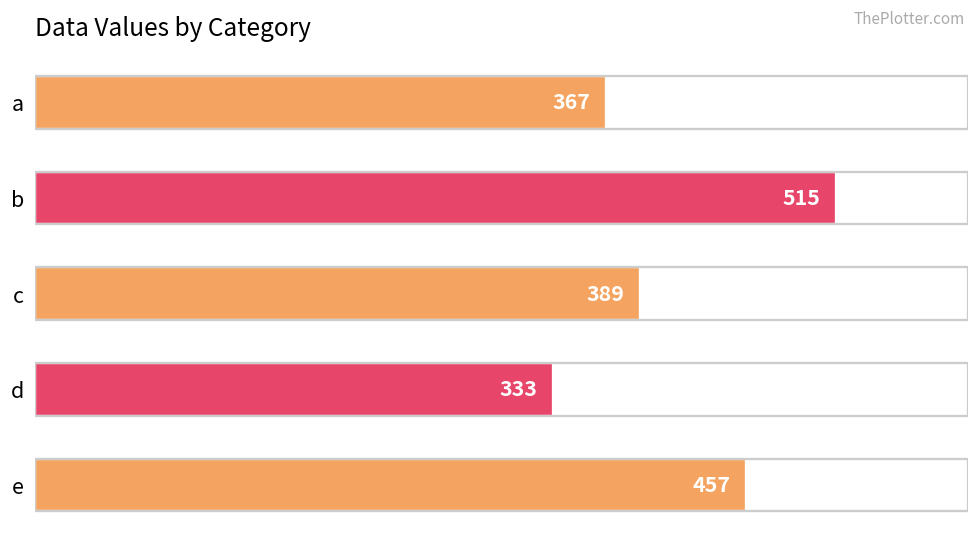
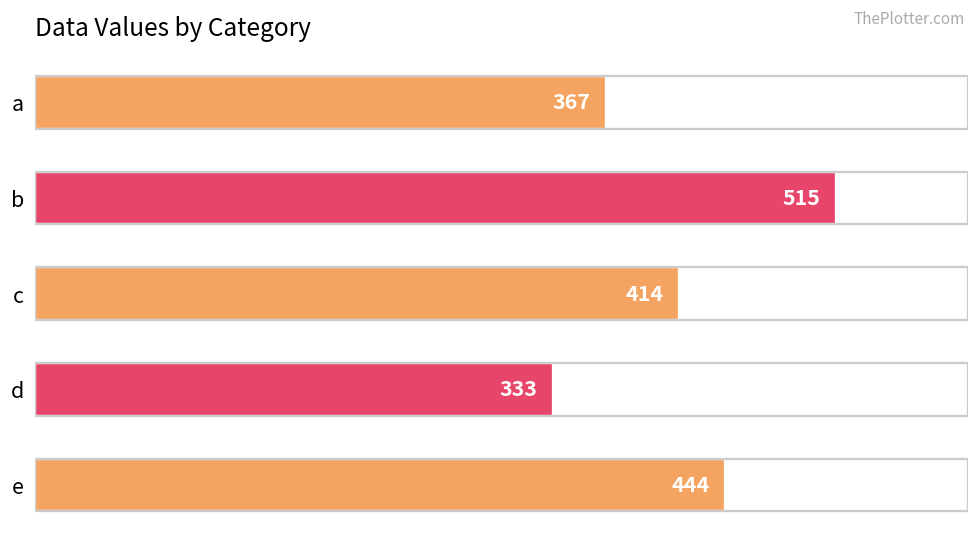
c: 389 -> 414
e: 457 -> 444
